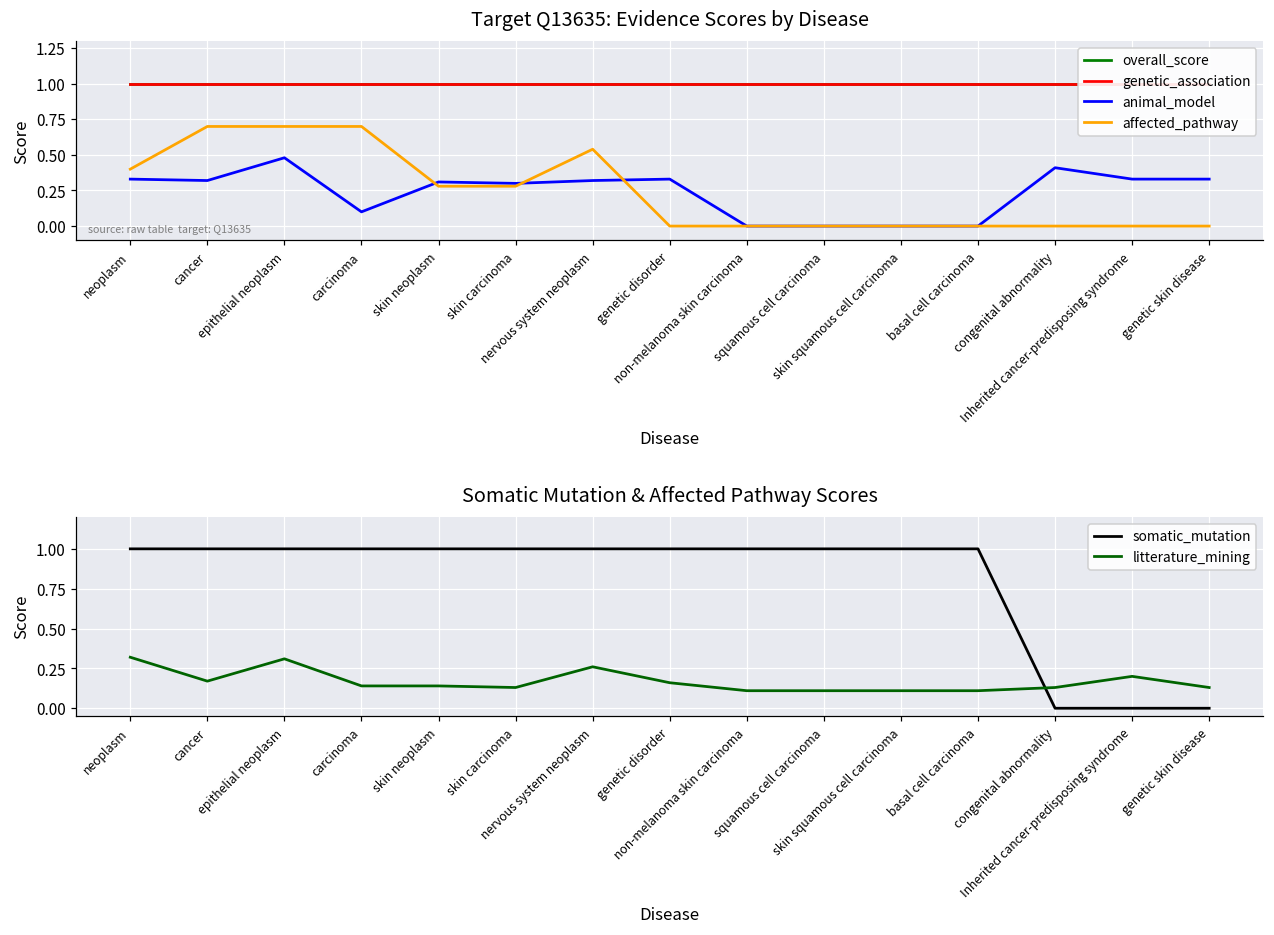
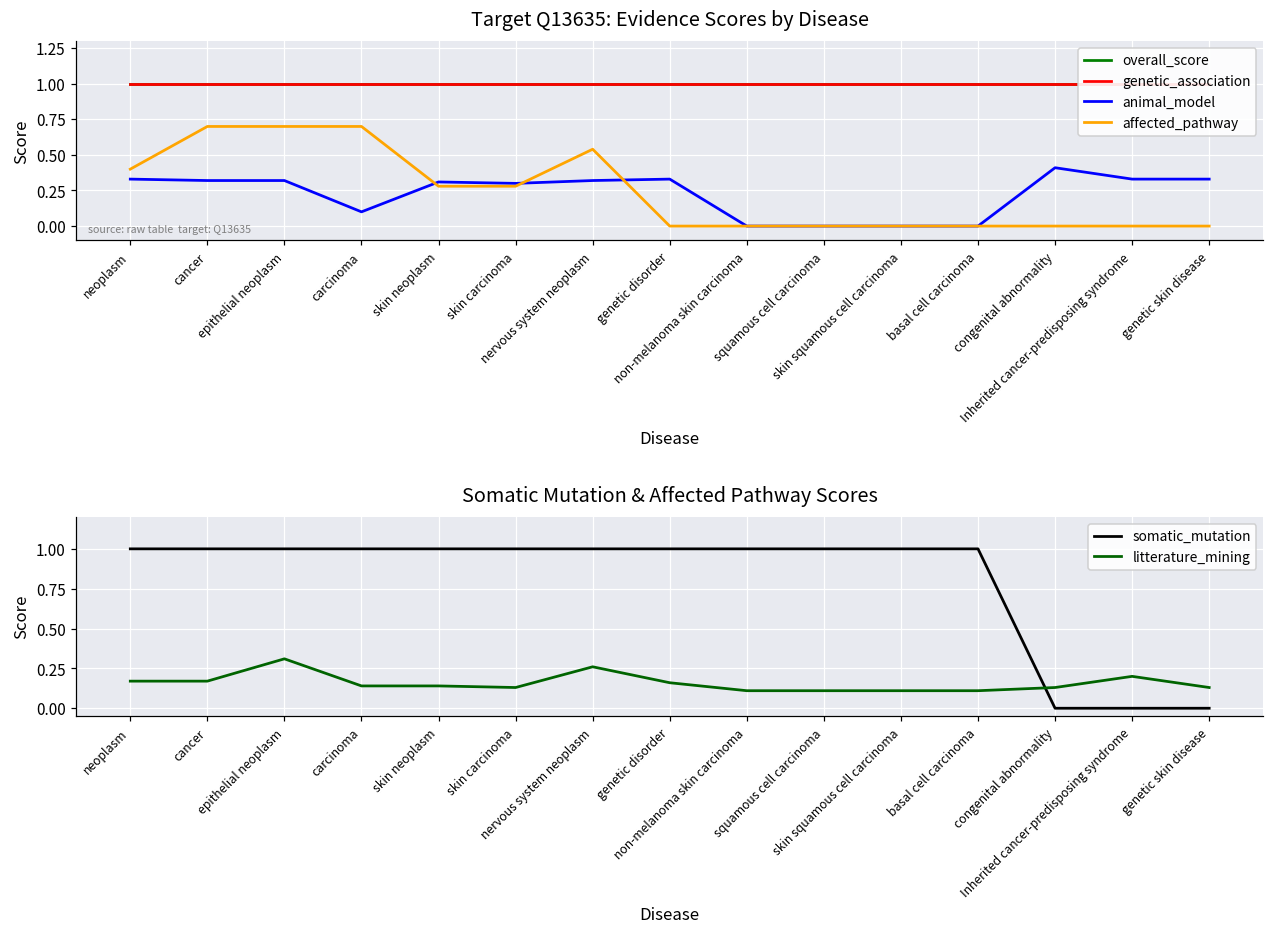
Target Q13635: Evidence Scores by Disease, animal_model, epithelial neoplasm: 0.48 -> 0.32
Somatic Mutation & Affected Pathway Scores, litterature_mining, neoplasm: 0.32 -> 0.17
